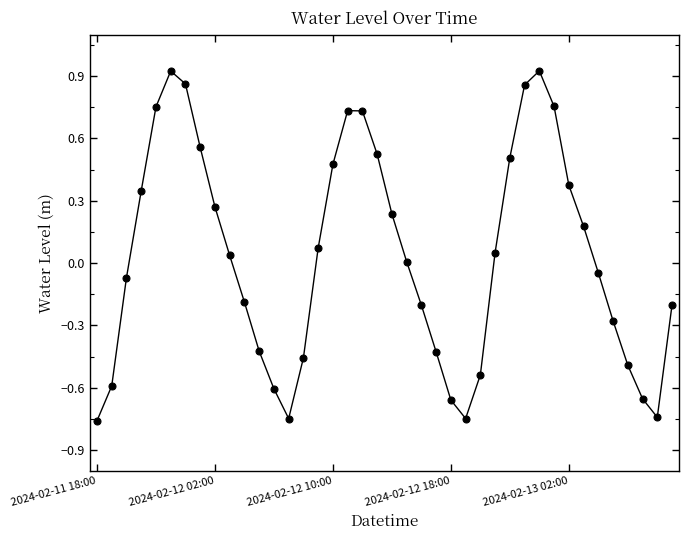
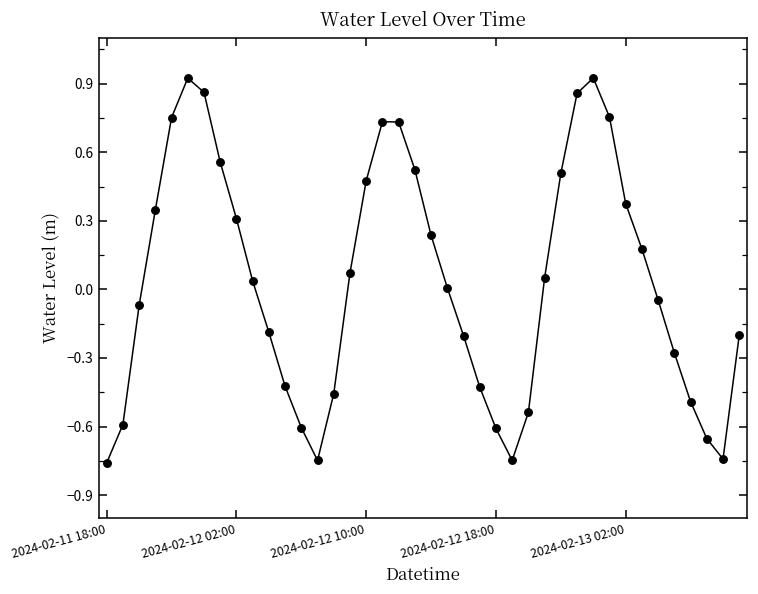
2024-02-12 02:00: 0.27 -> 0.31
2024-02-12 18:00: -0.66 -> -0.61
